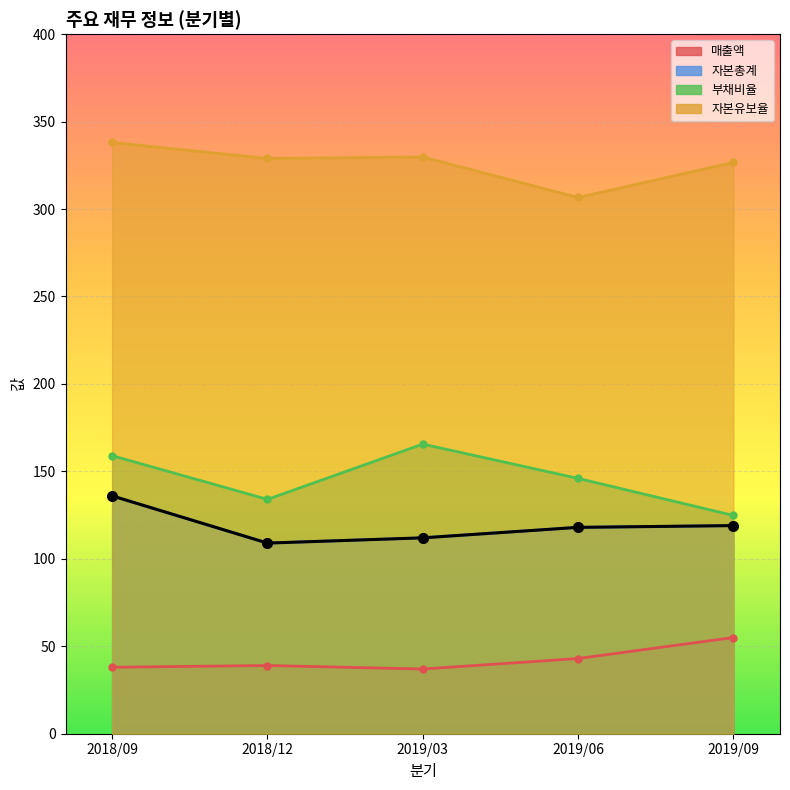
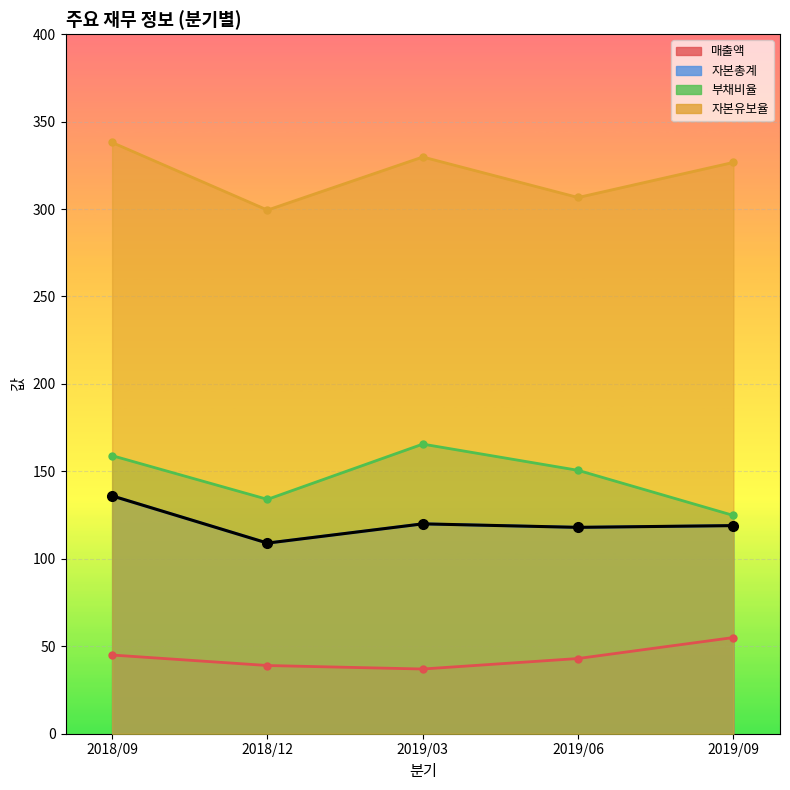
매출액, 2018/09: 38 -> 45
자본유보율, 2018/12: 329 -> 299
자본총계, 2019/03: 112 -> 120
부채비율, 2019/06: 146 -> 151
